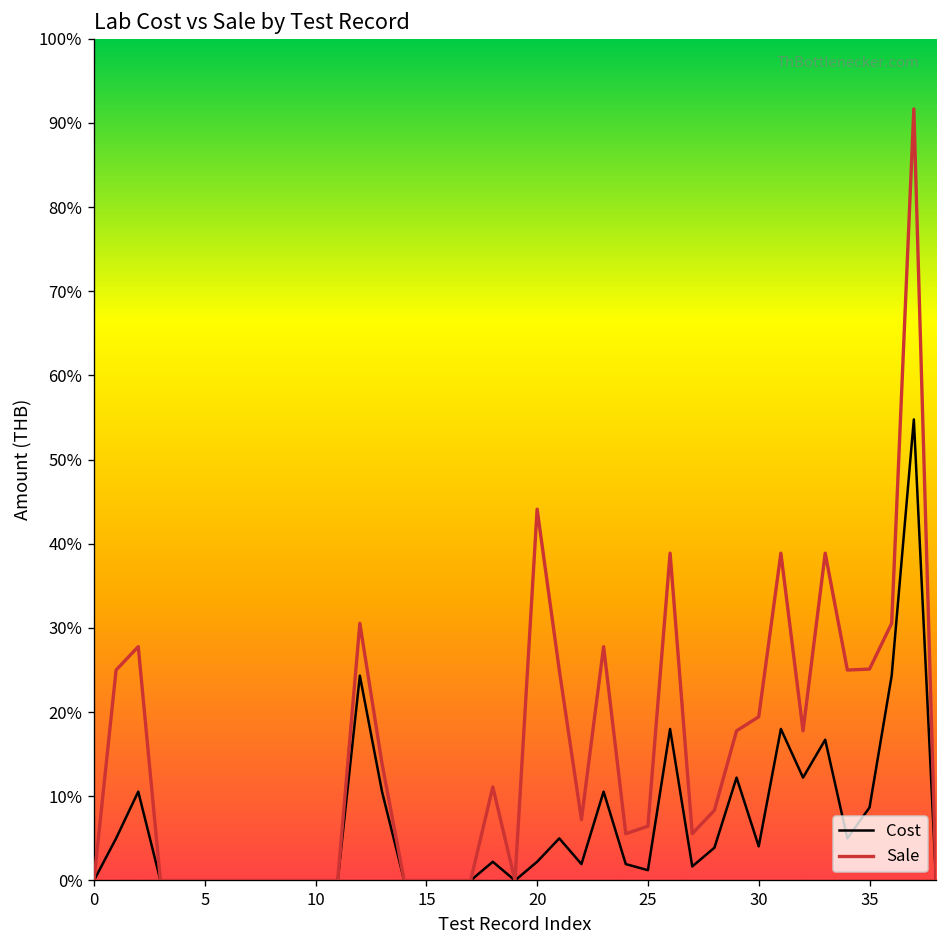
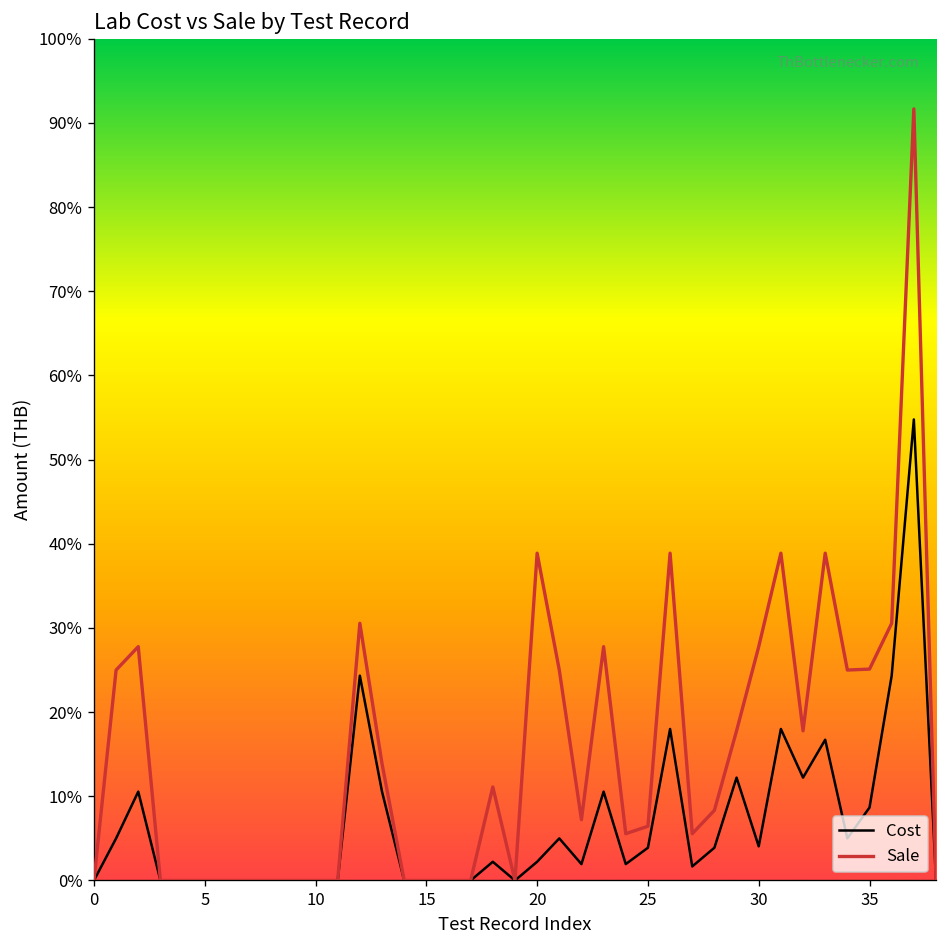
Sale, 20: 44% -> 39%
Cost, 25: 1% -> 4%
Sale, 30: 19% -> 28%
